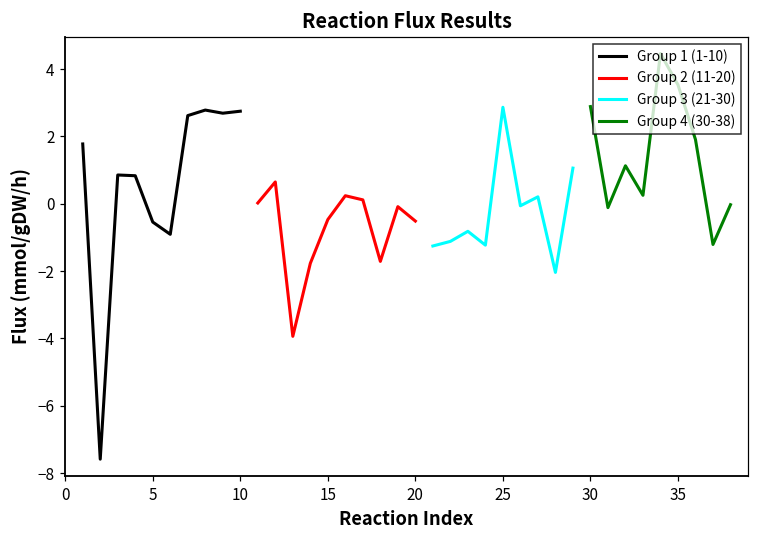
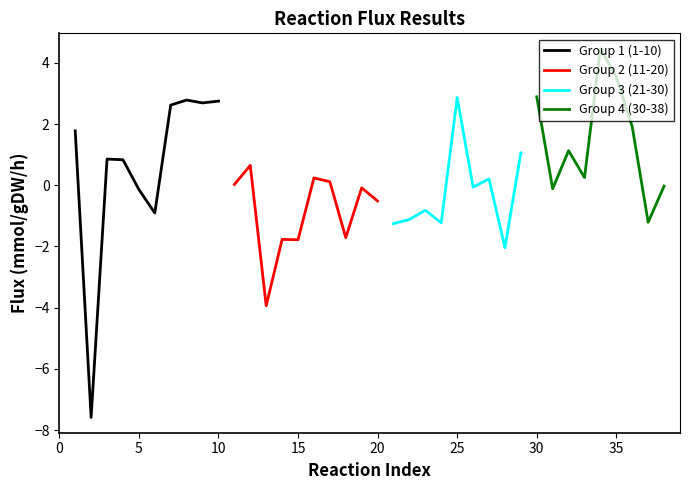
Group 1 (1-10), 5: -0.5 -> -0.1
Group 2 (11-20), 15: -0.5 -> -1.8
